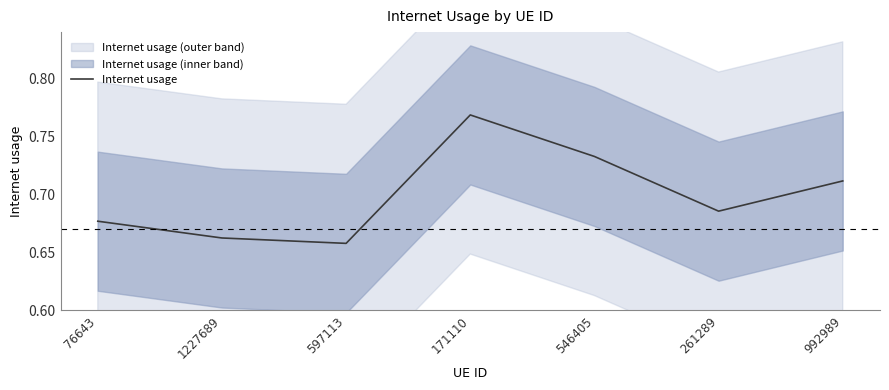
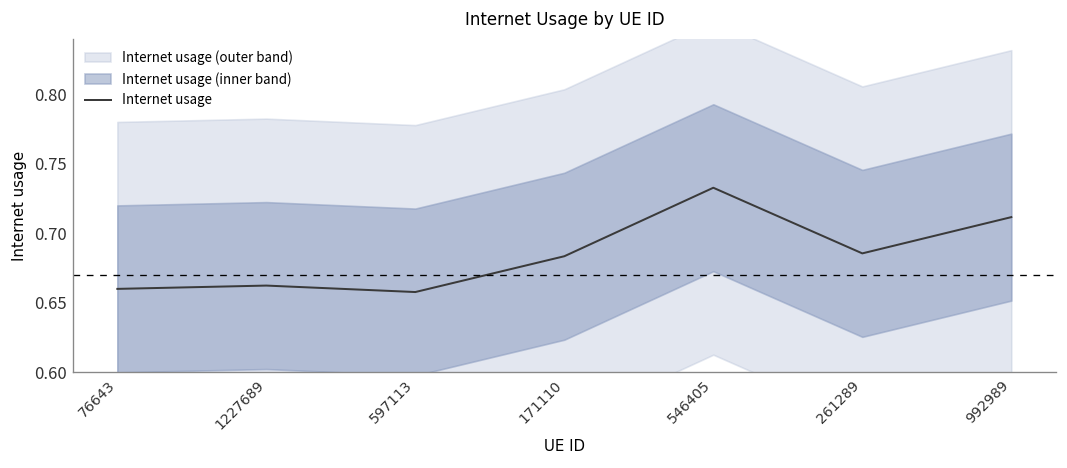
Internet usage, 76643: 0.677 -> 0.660
Internet usage, 171110: 0.769 -> 0.684
